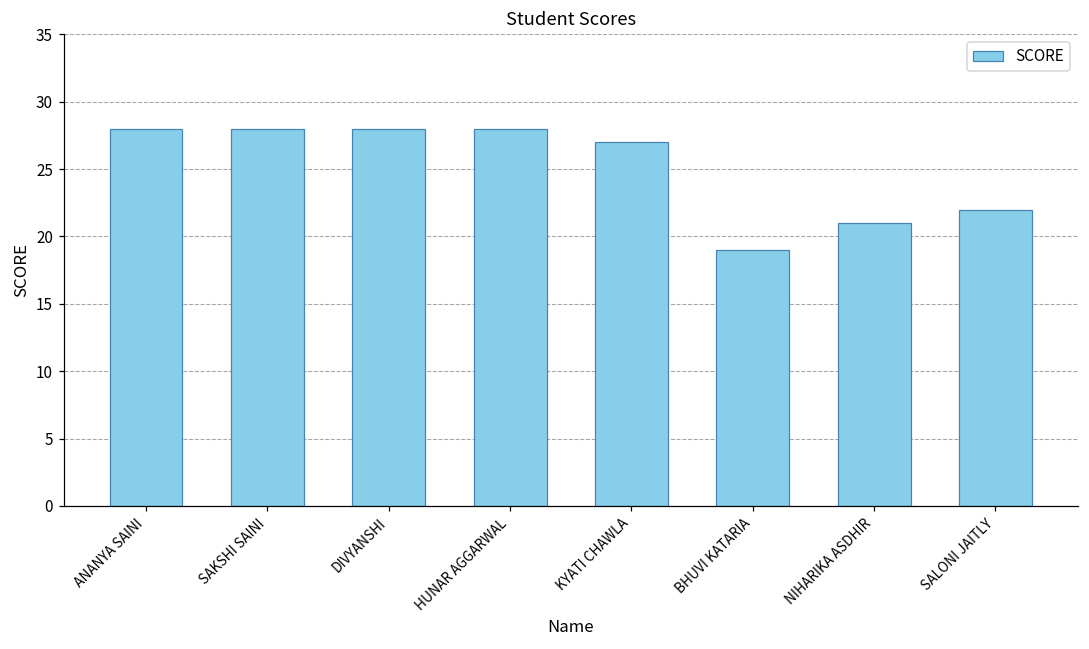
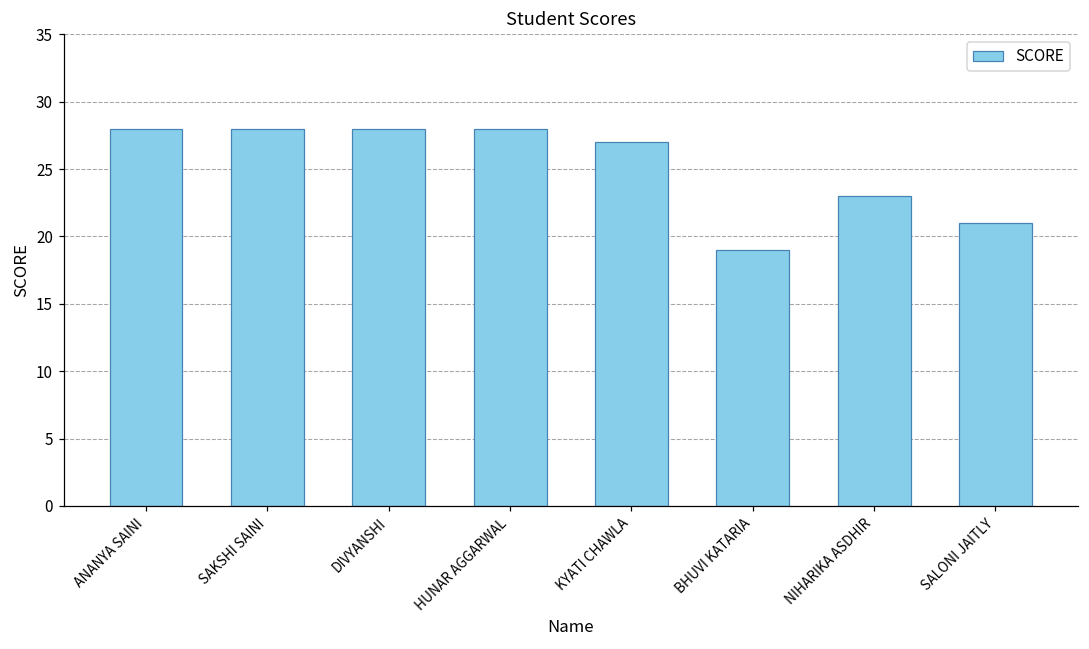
NIHARIKA ASDHIR: 21 -> 23
SALONI JAITLY: 22 -> 21
